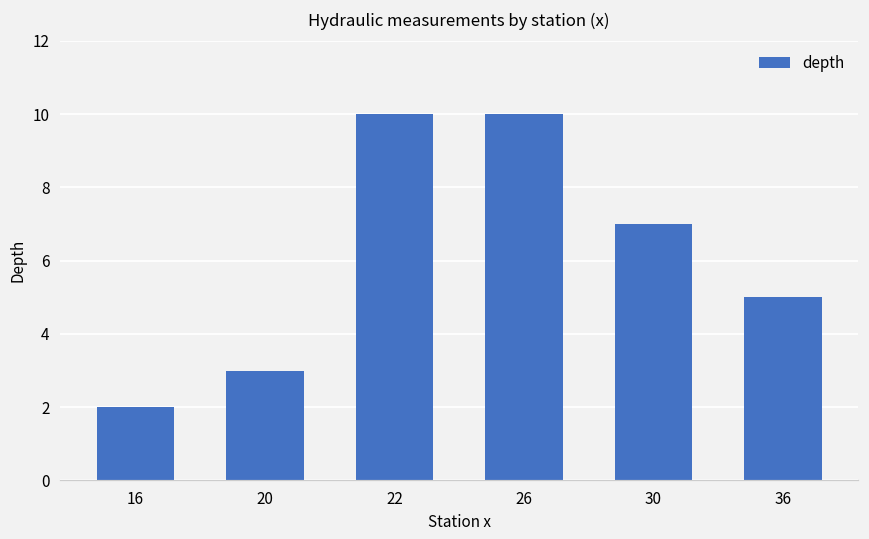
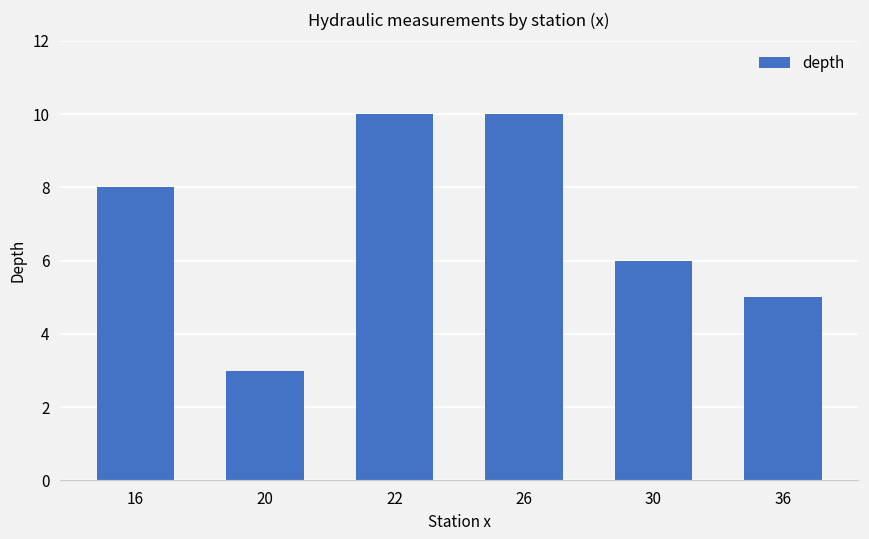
16: 2 -> 8
30: 7 -> 6
